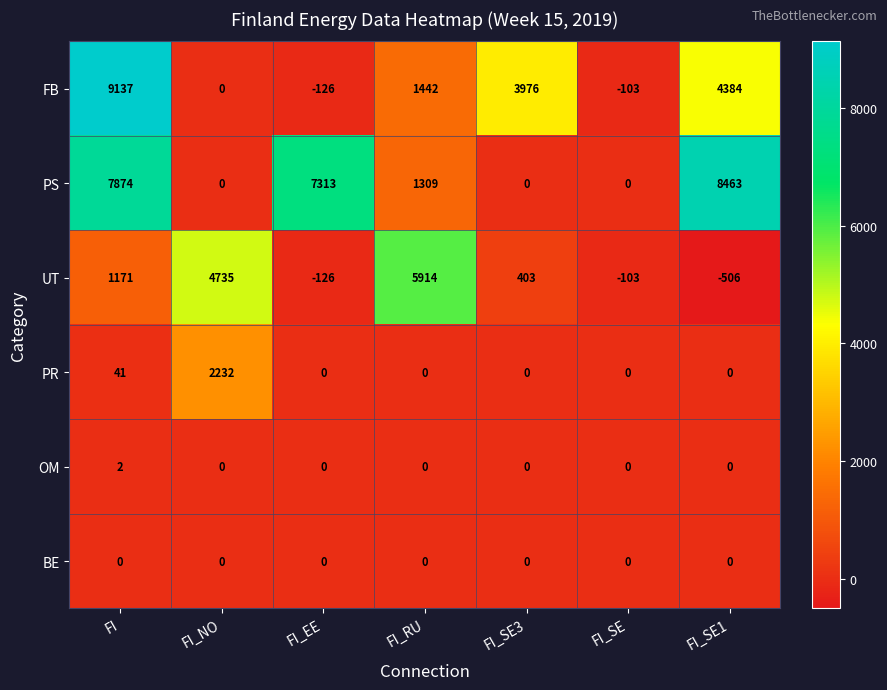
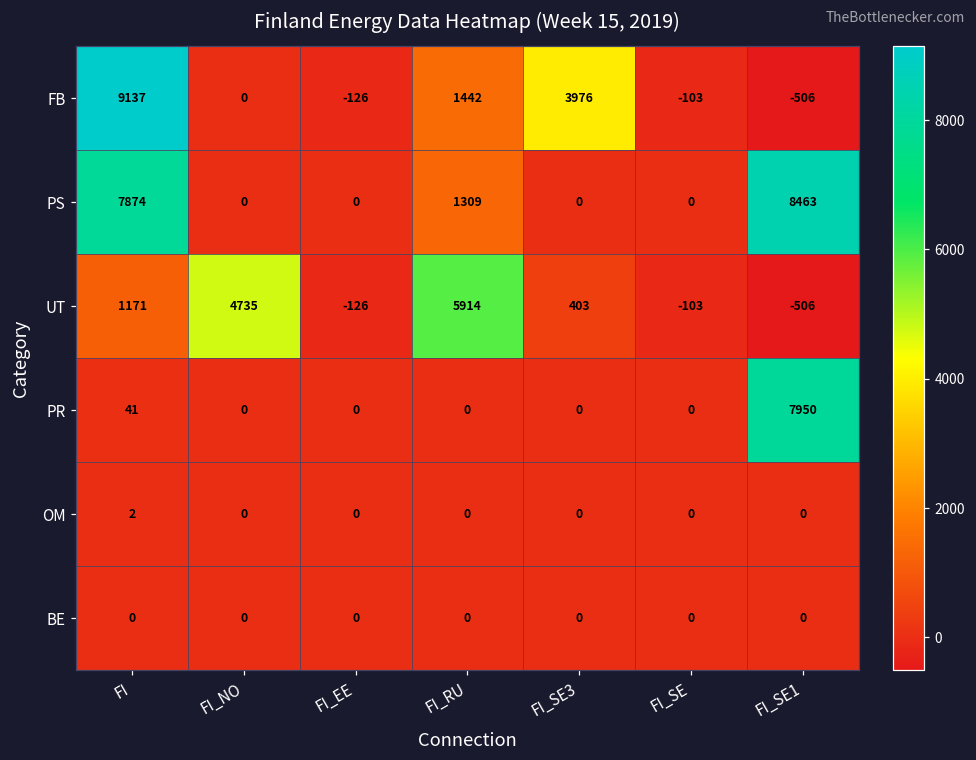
FB, FI_SE1: 4384 -> -506
PS, FI_EE: 7313 -> 0
PR, FI_NO: 2232 -> 0
PR, FI_SE1: 0 -> 7950
